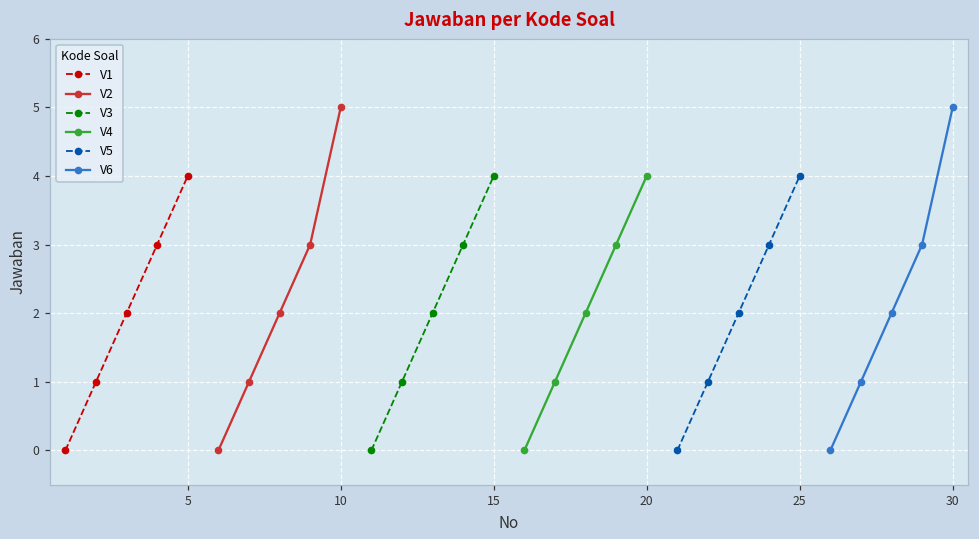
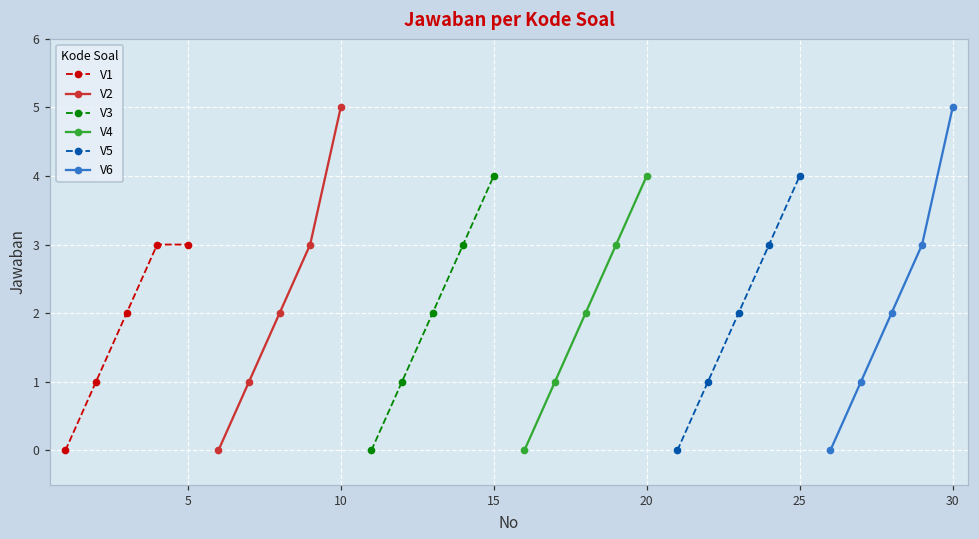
V1, 5: 4 -> 3
